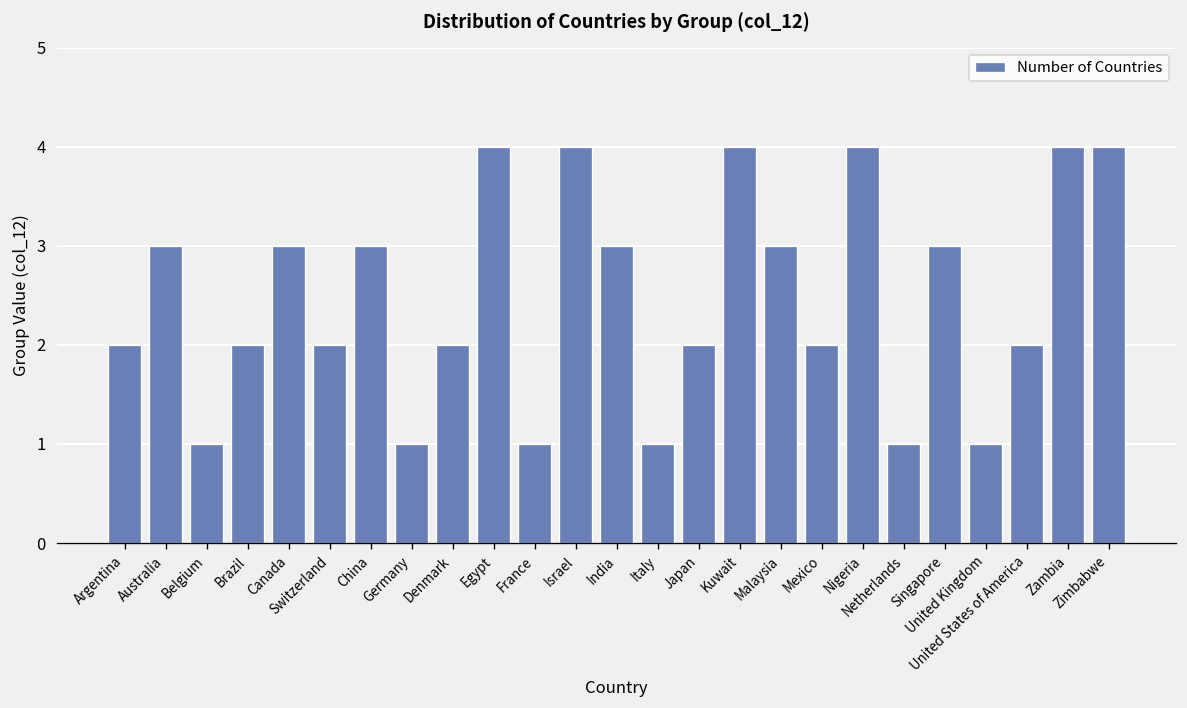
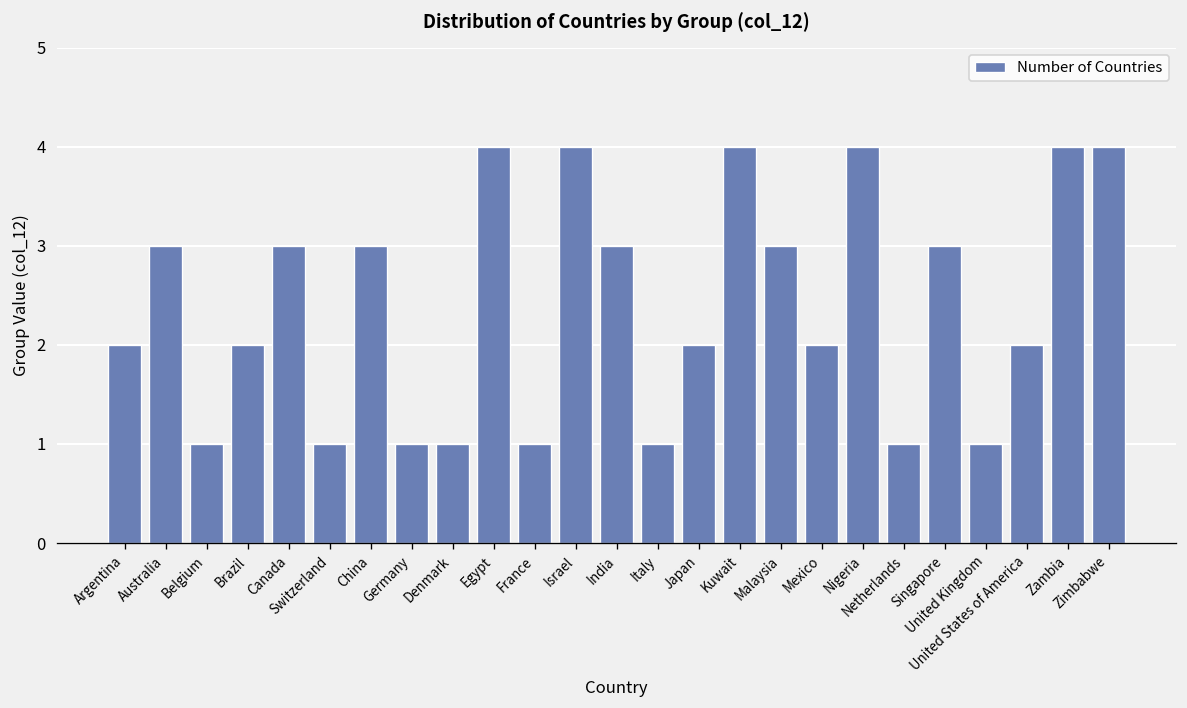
Switzerland: 2 -> 1
Denmark: 2 -> 1
